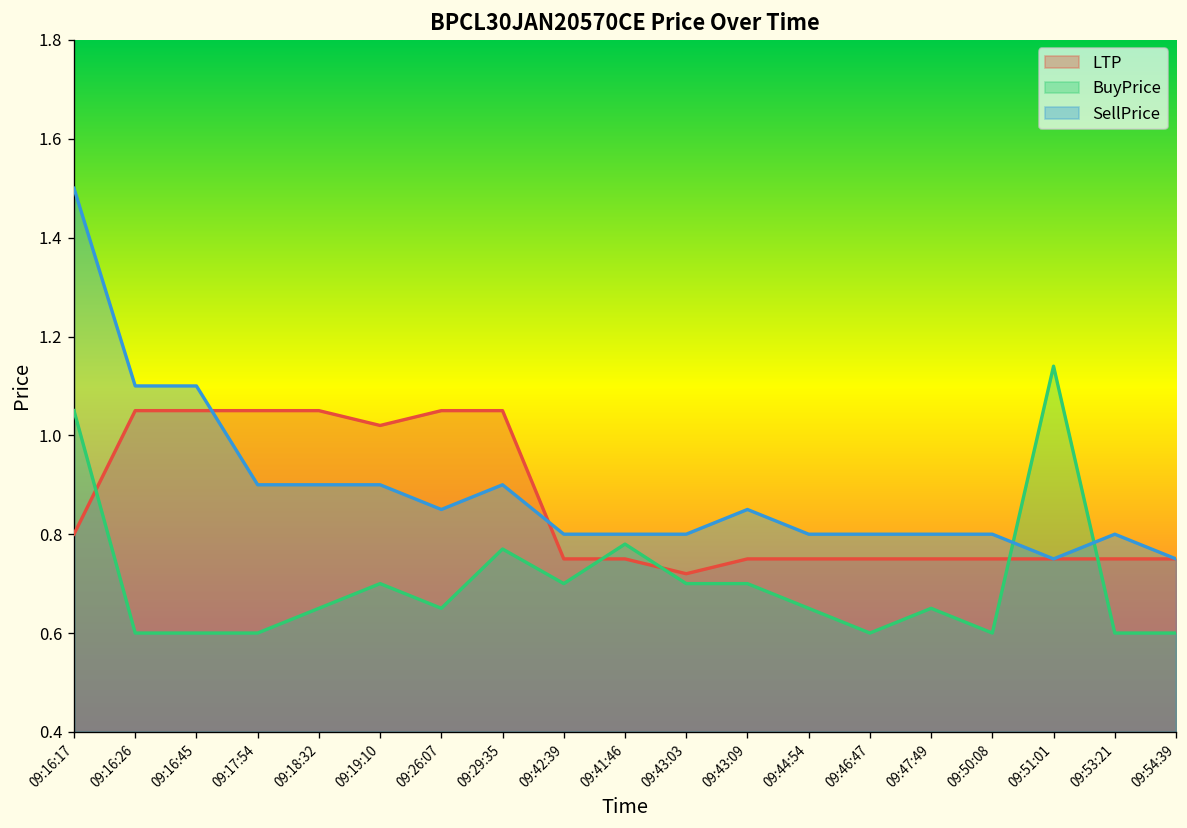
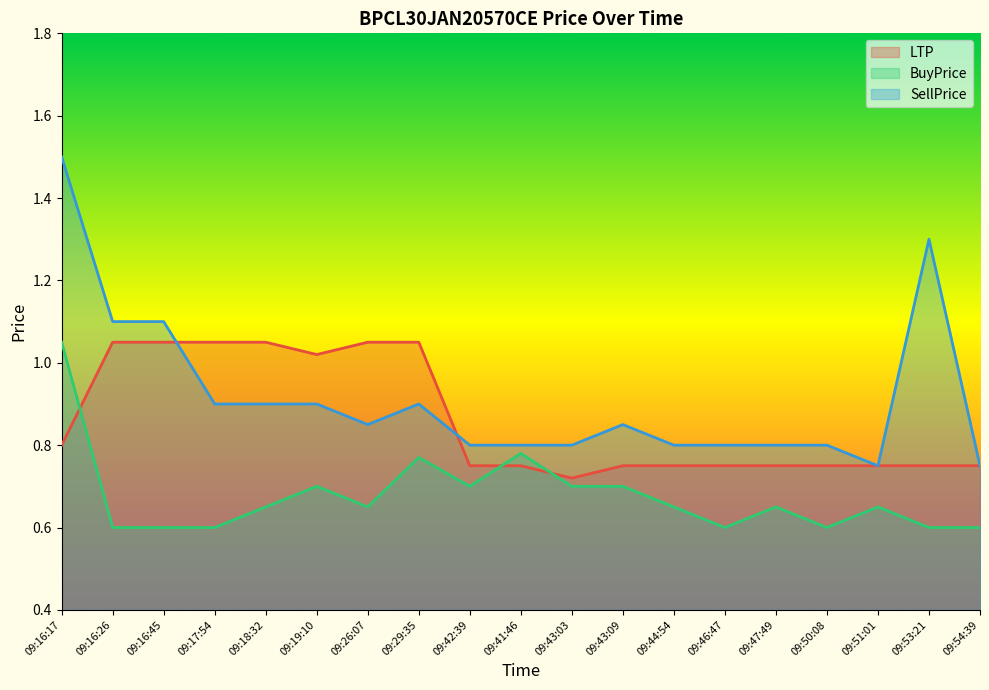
BuyPrice, 09:51:01: 1.14 -> 0.65
SellPrice, 09:53:21: 0.8 -> 1.3
